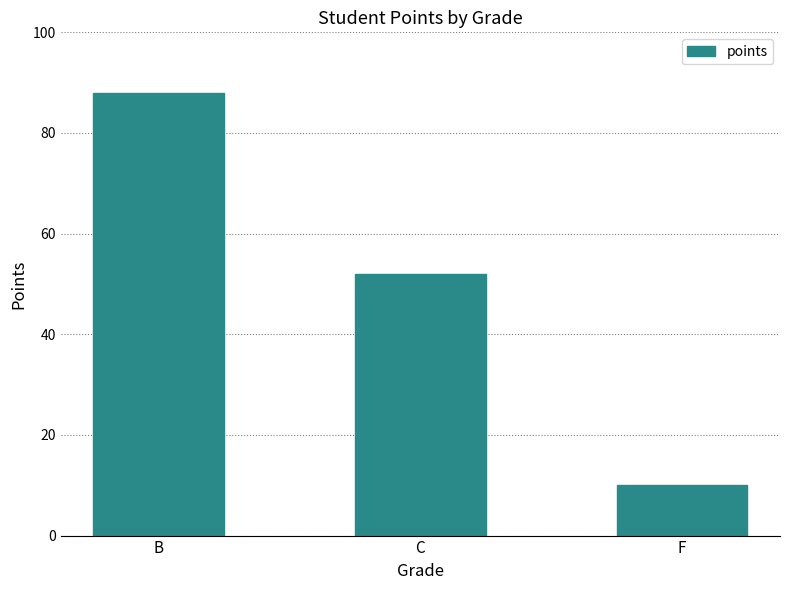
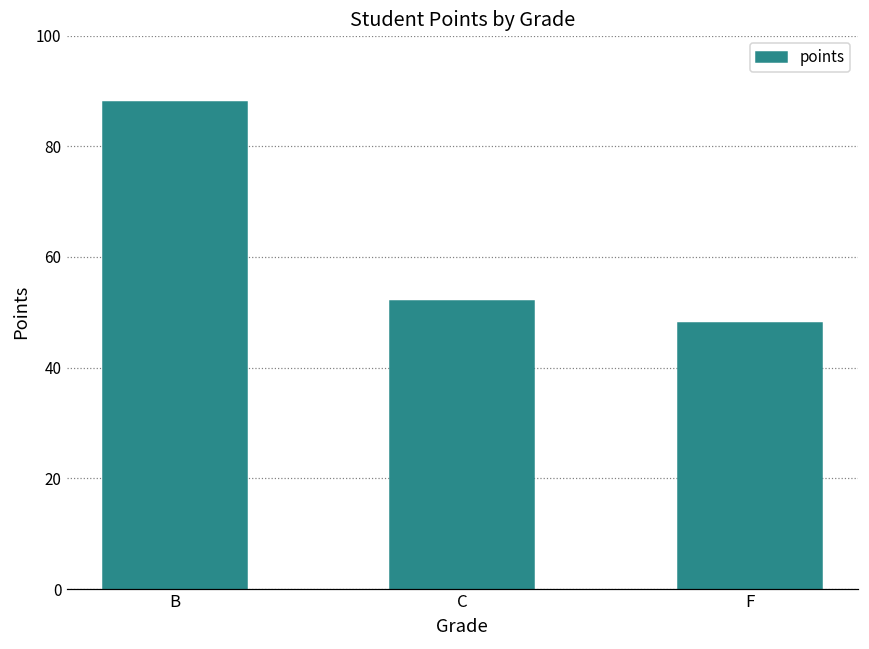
F: 10 -> 48
